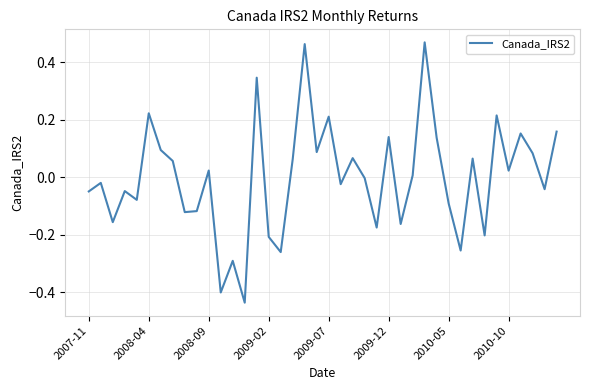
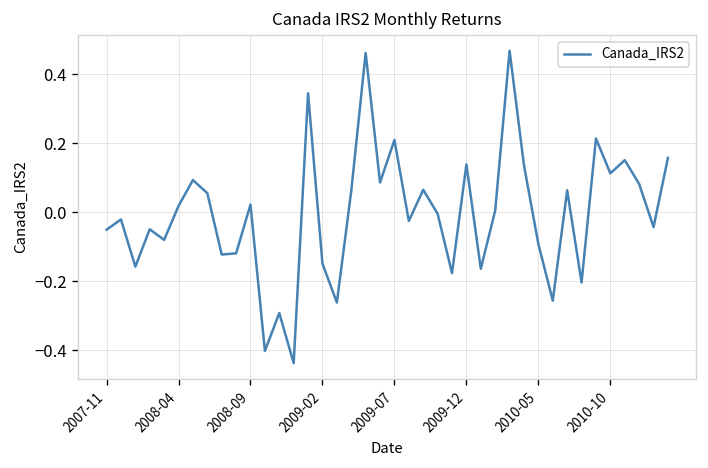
2008-04: 0.22 -> 0.02
2009-02: -0.21 -> -0.15
2010-10: 0.02 -> 0.11
